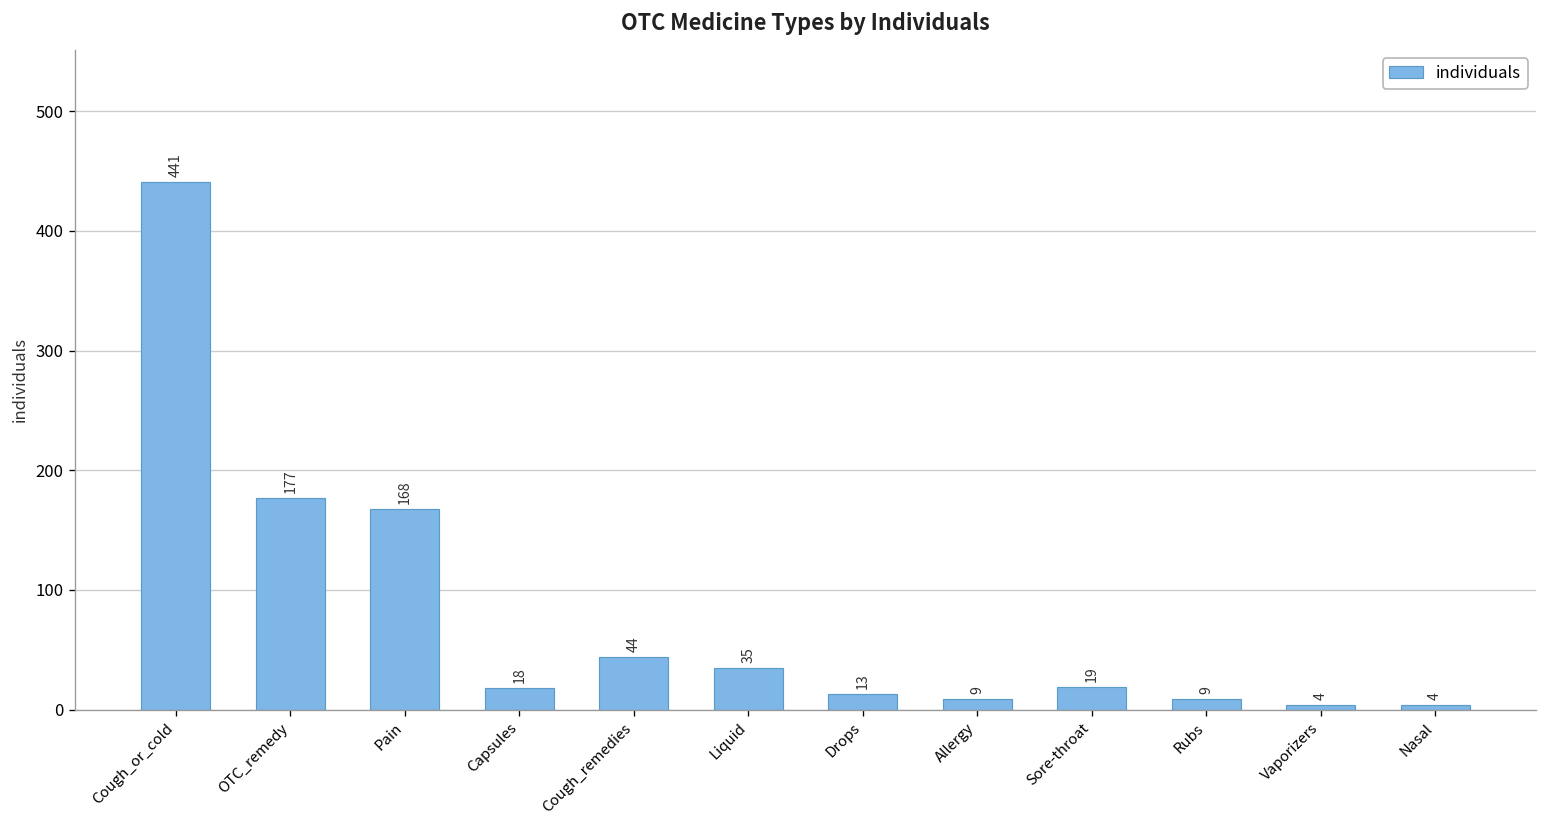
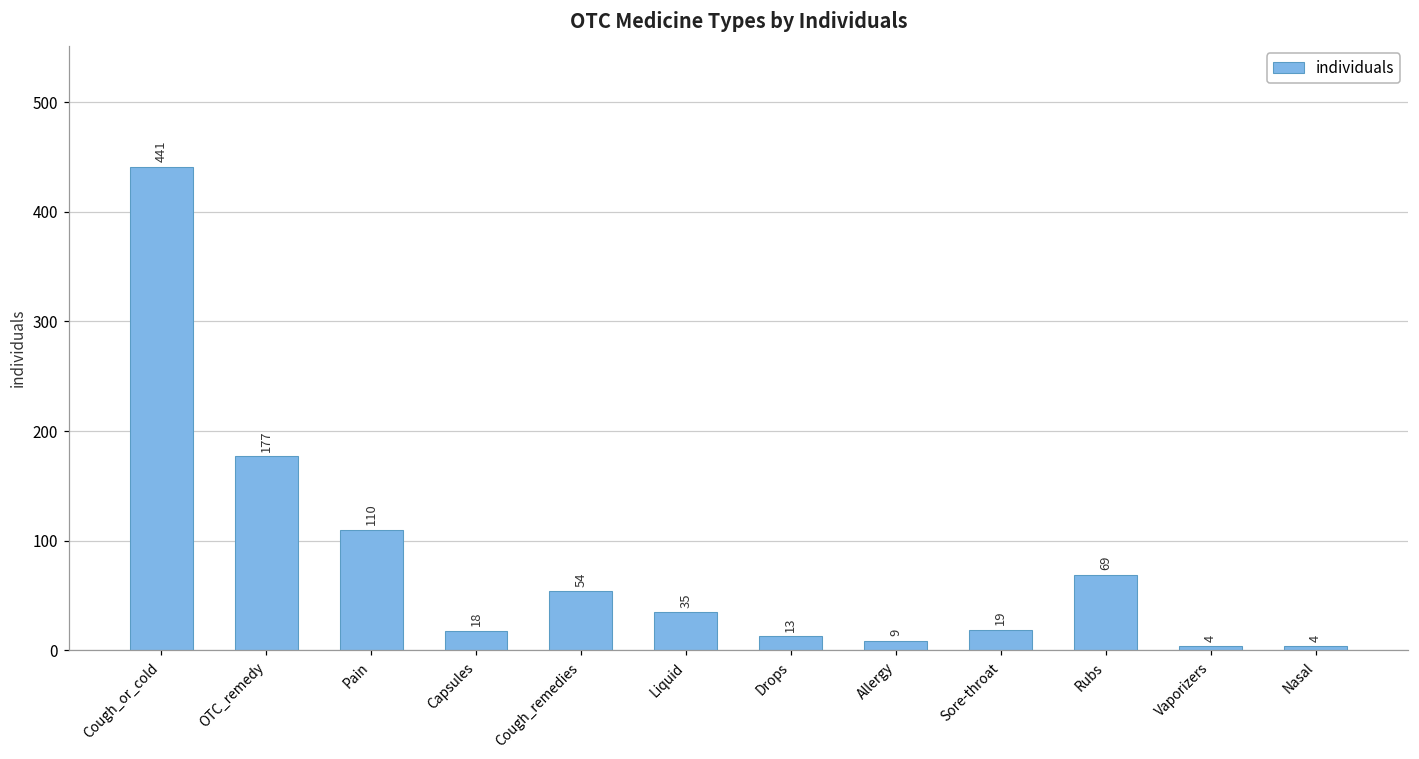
Pain: 168 -> 110
Cough_remedies: 44 -> 54
Rubs: 9 -> 69
